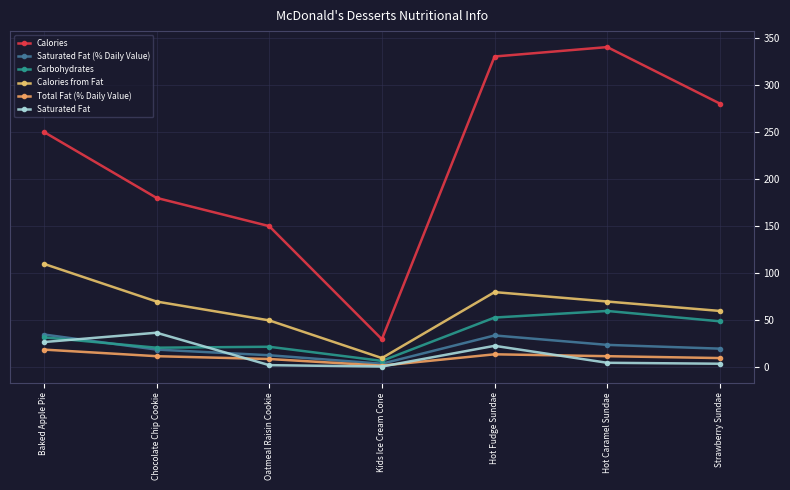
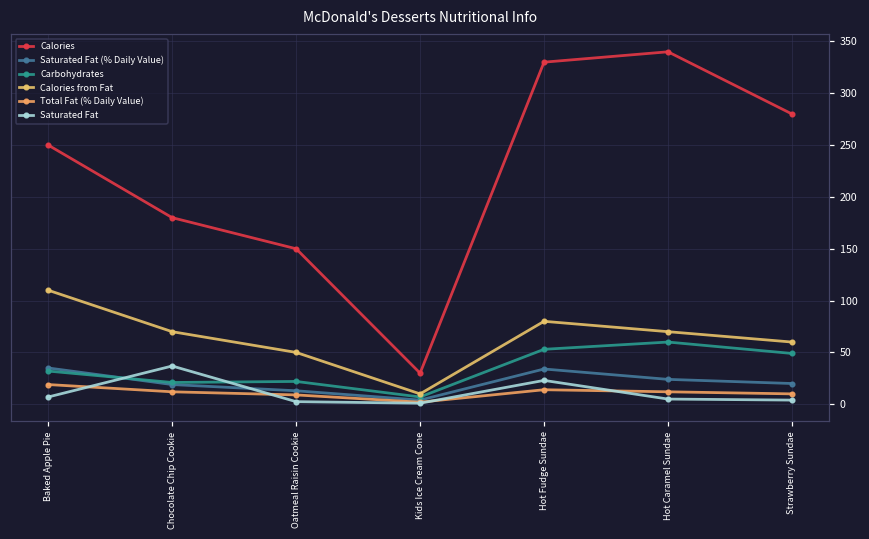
Saturated Fat, Baked Apple Pie: 30 -> 10
